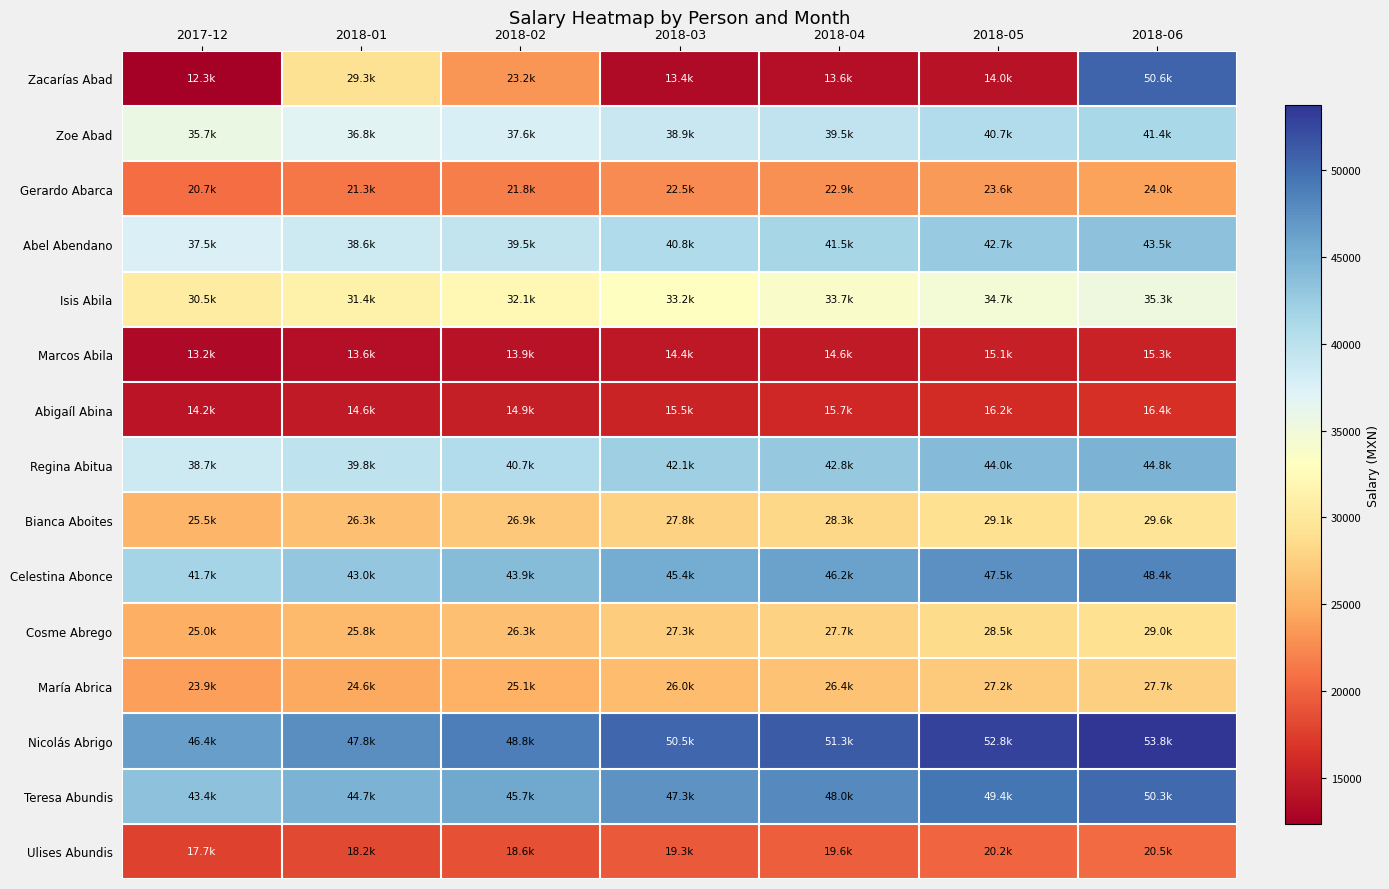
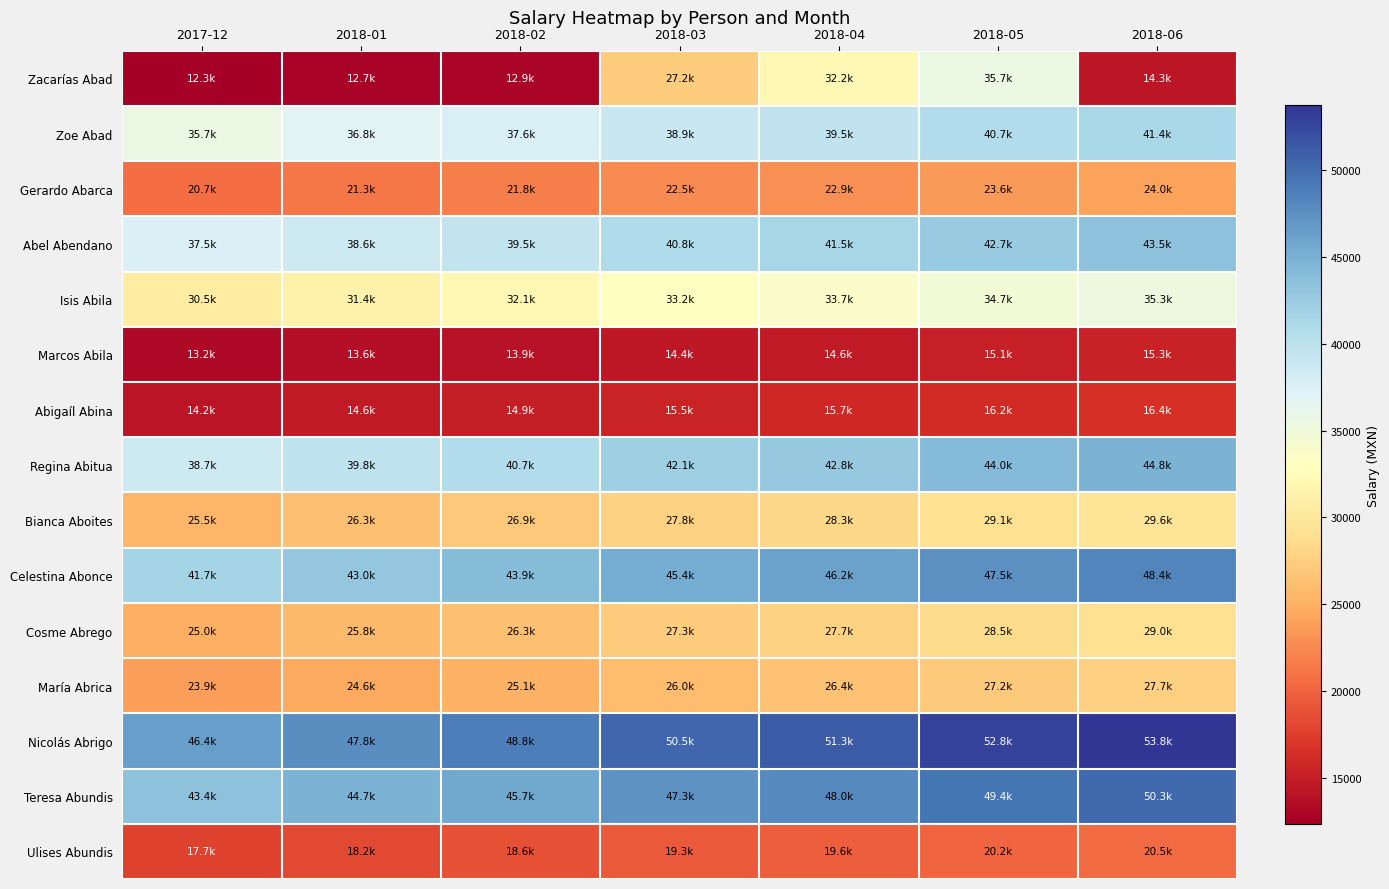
Zacarías Abad, 2018-01: 29.3k -> 12.7k
Zacarías Abad, 2018-02: 23.2k -> 12.9k
Zacarías Abad, 2018-03: 13.4k -> 27.2k
Zacarías Abad, 2018-04: 13.6k -> 32.2k
Zacarías Abad, 2018-05: 14.0k -> 35.7k
Zacarías Abad, 2018-06: 50.6k -> 14.3k
